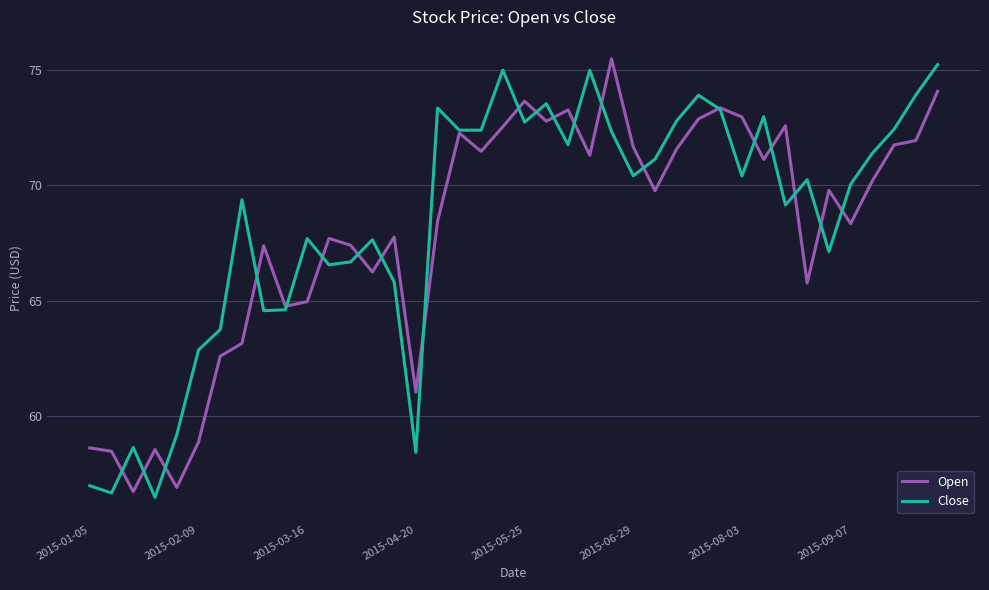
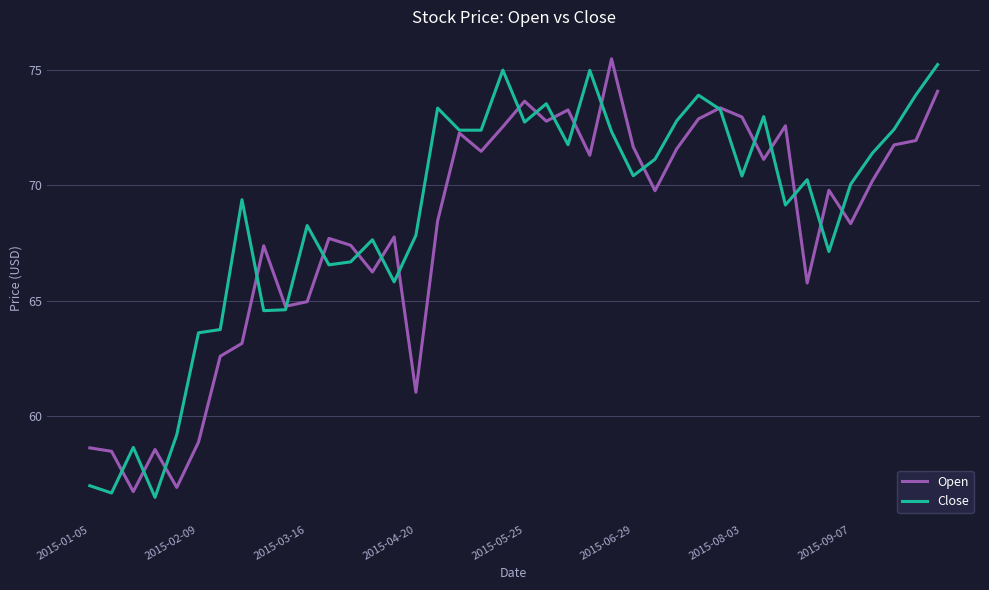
Close, 2015-02-09: 62.8 -> 63.6
Close, 2015-03-16: 67.7 -> 68.3
Close, 2015-04-20: 58.4 -> 67.8
